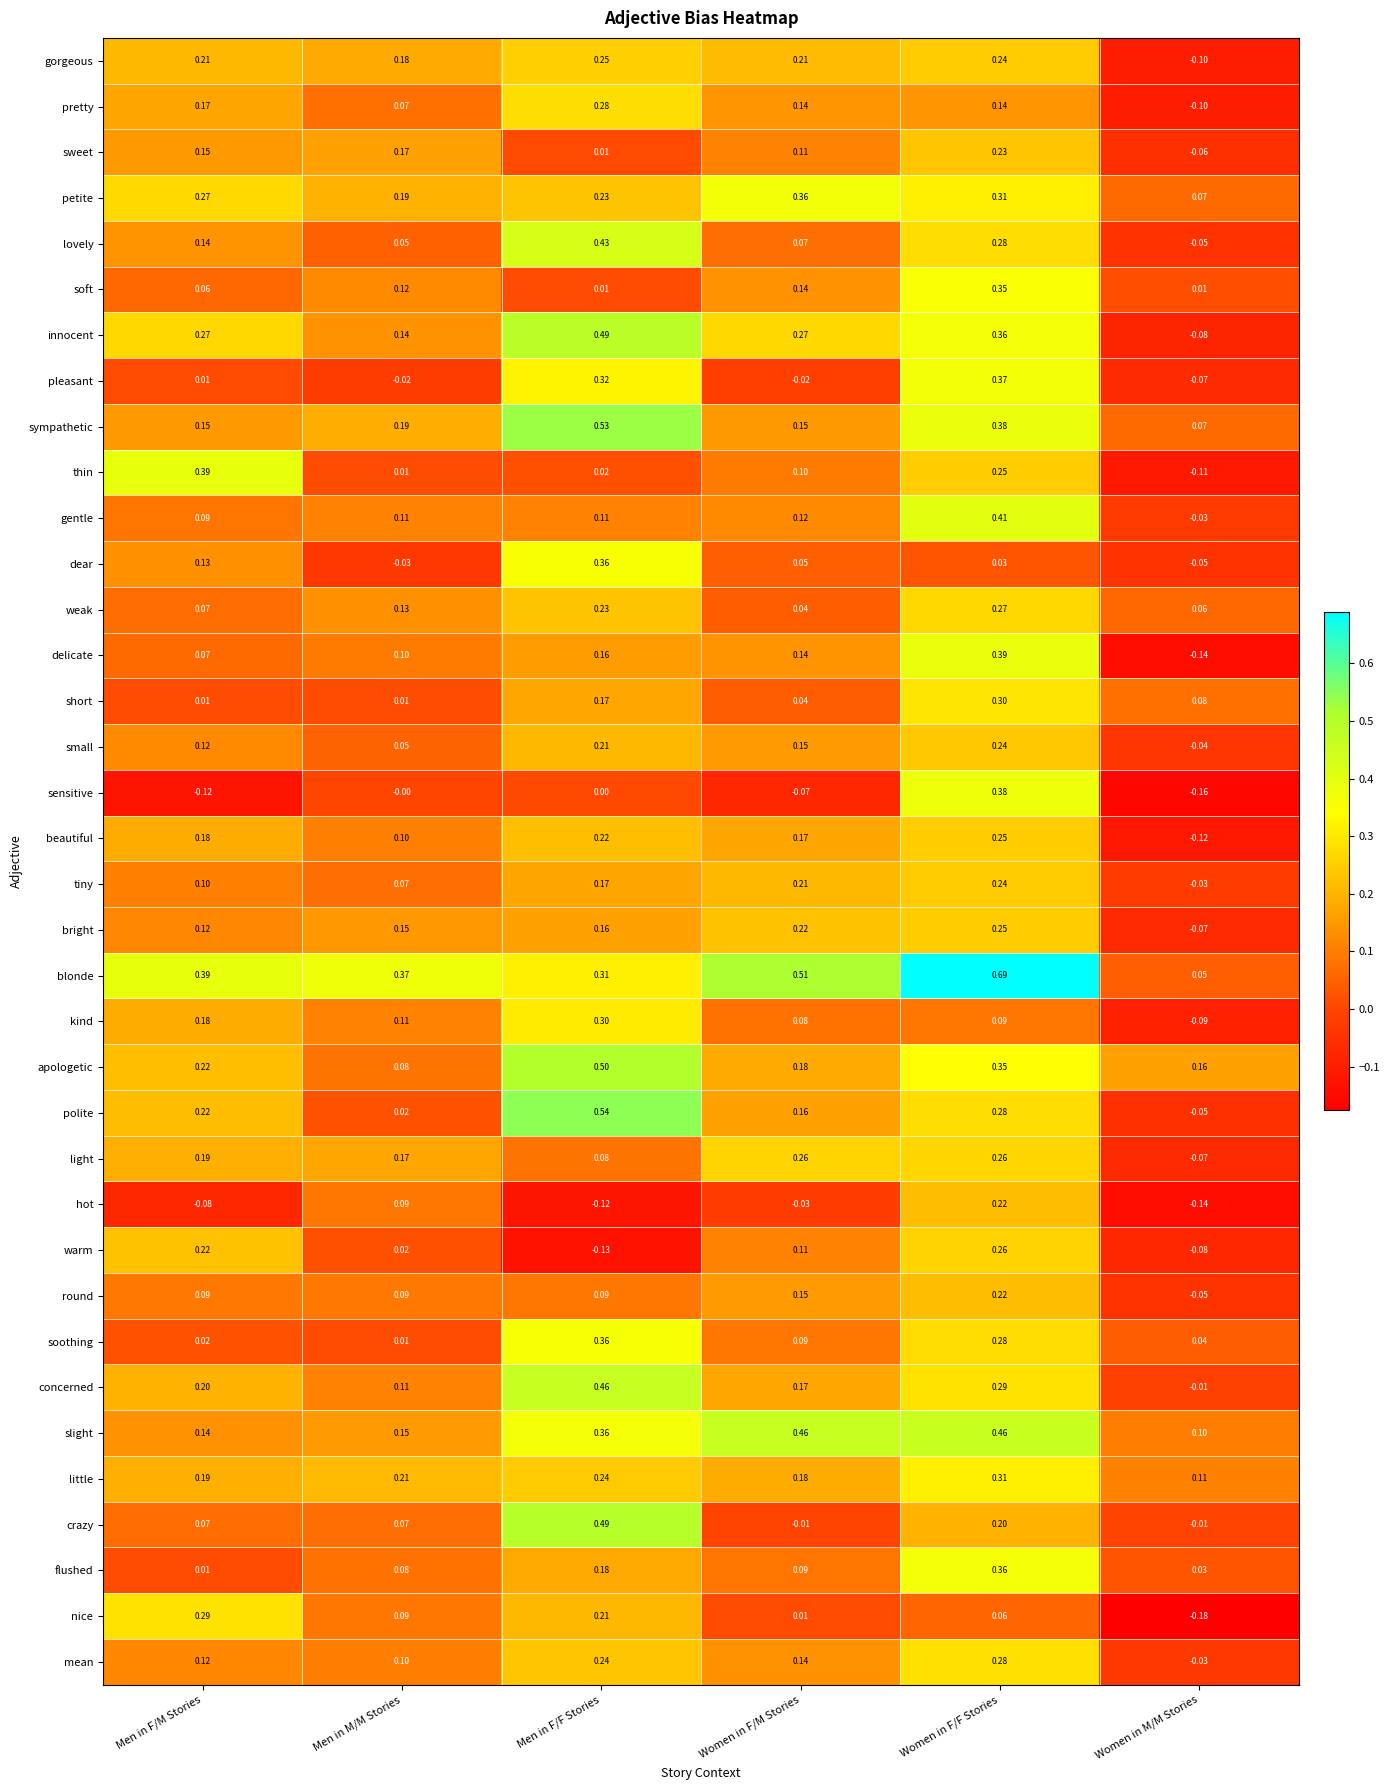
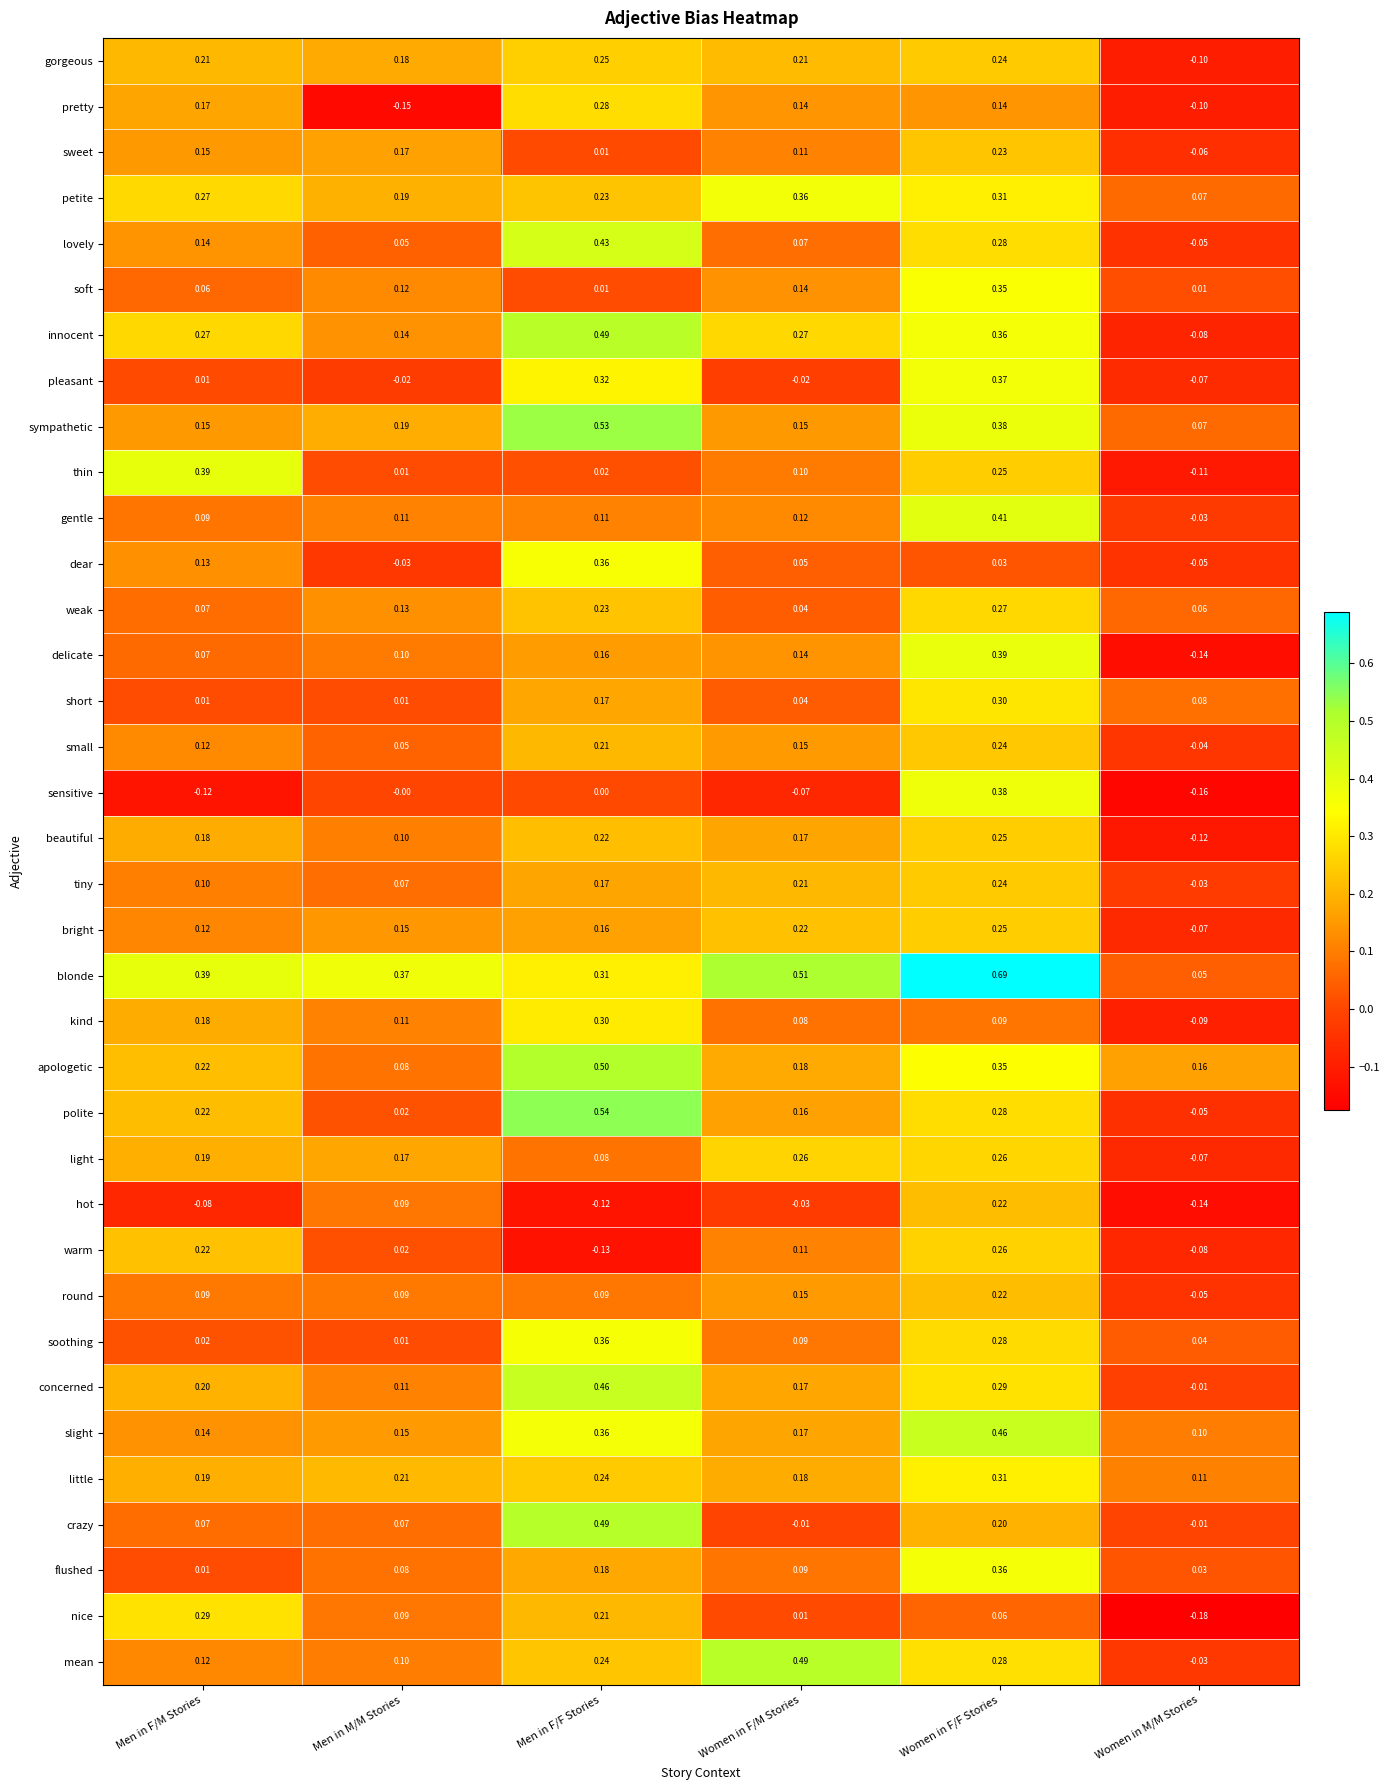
pretty, Men in M/M Stories: 0.07 -> -0.15
slight, Women in F/M Stories: 0.46 -> 0.17
mean, Women in F/M Stories: 0.14 -> 0.49
